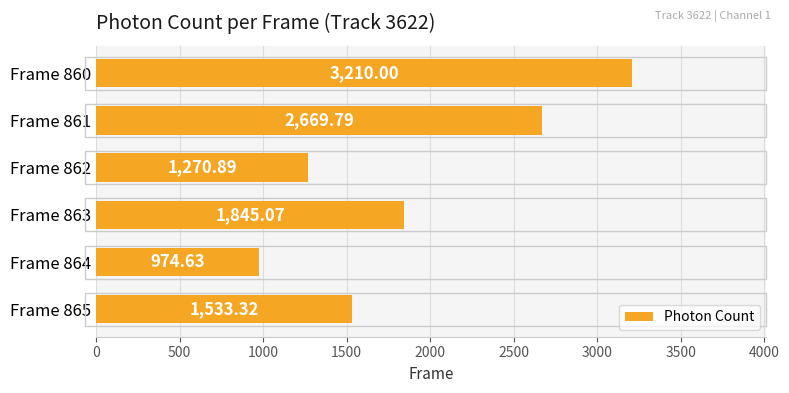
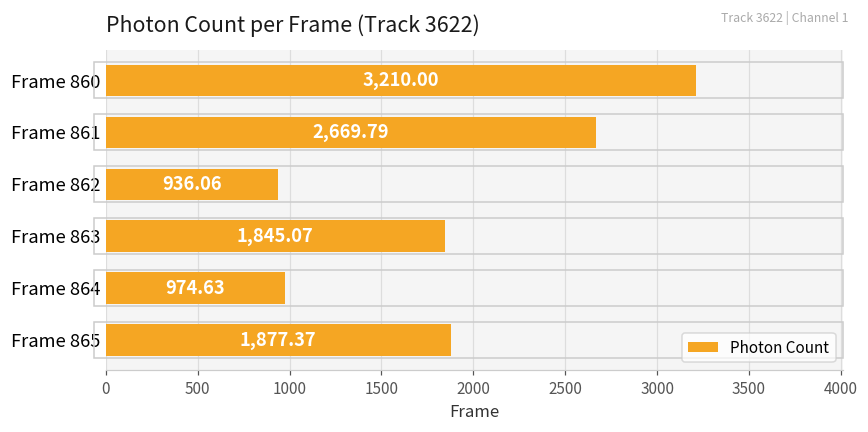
Frame 862: 1,270.89 -> 936.06
Frame 865: 1,533.32 -> 1,877.37
